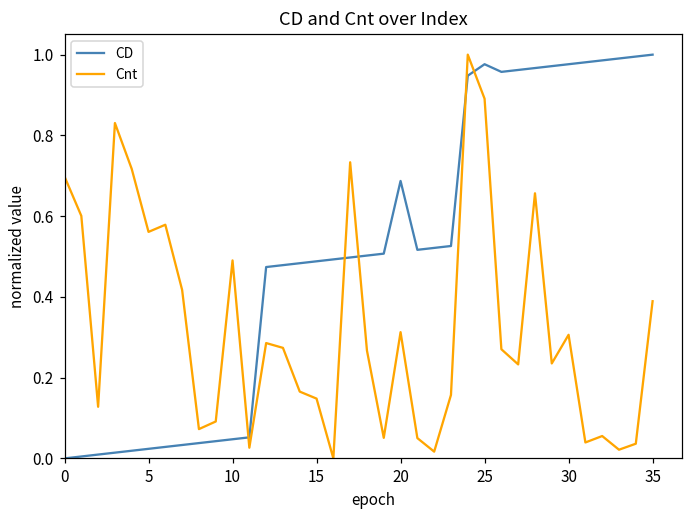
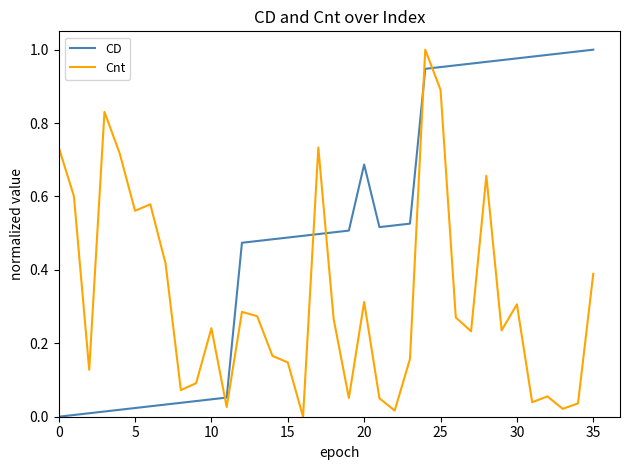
Cnt, 0: 0.70 -> 0.73
Cnt, 10: 0.49 -> 0.24
CD, 25: 0.98 -> 0.95
